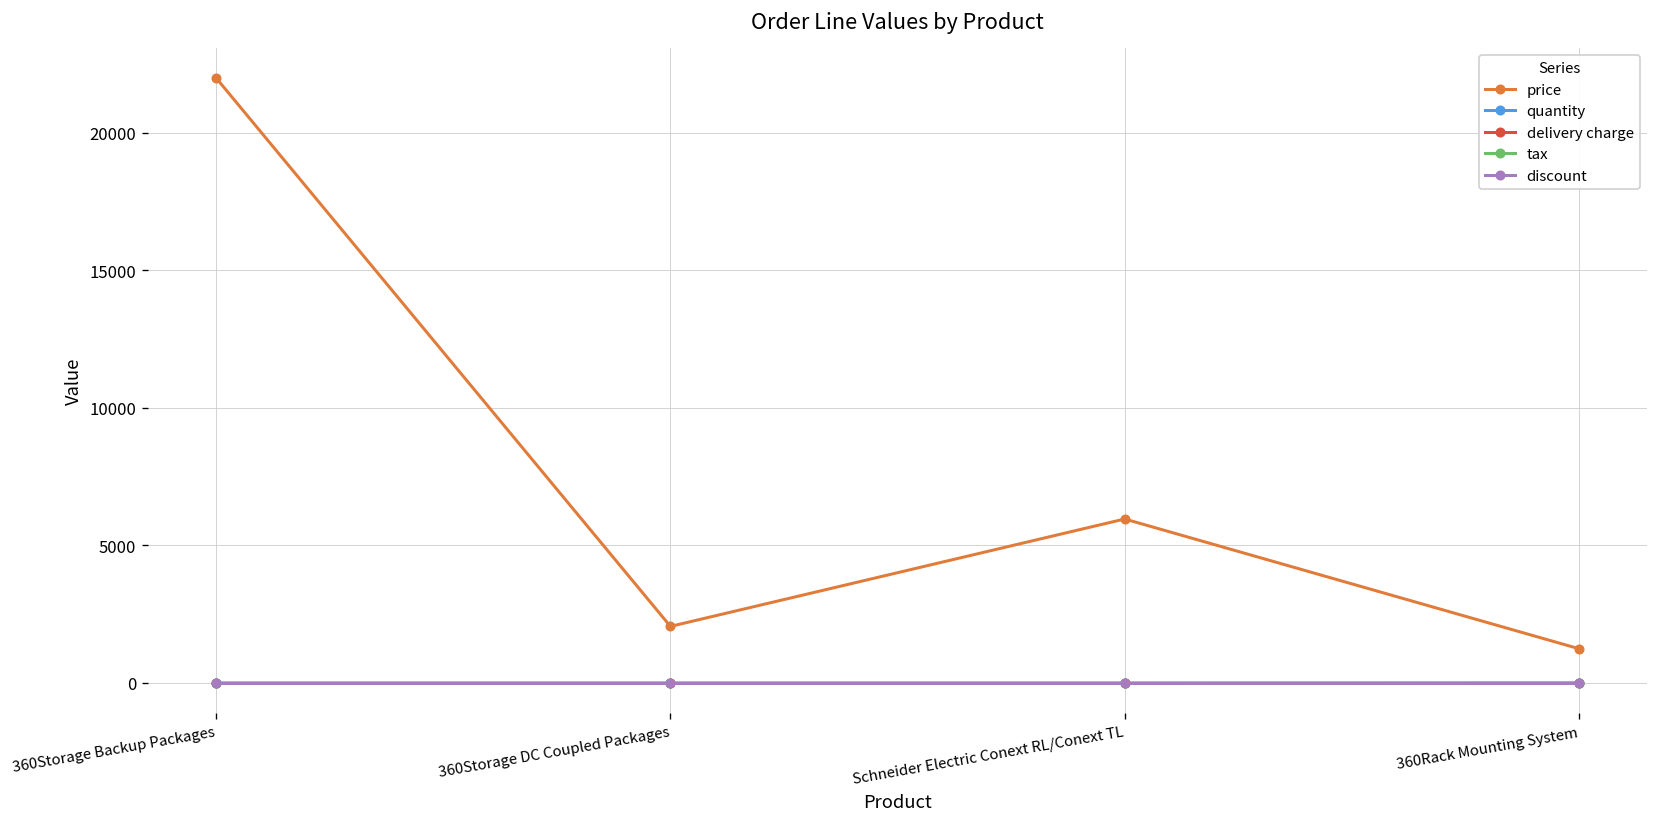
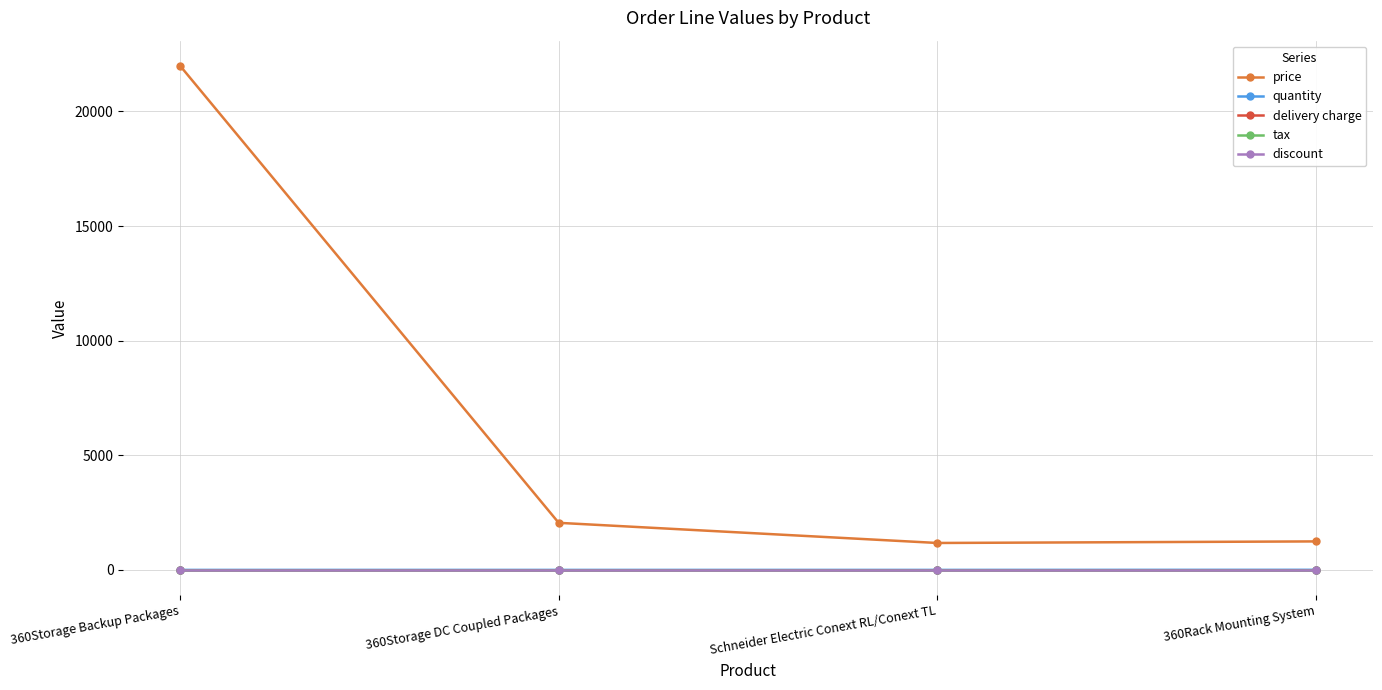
price, Schneider Electric Conext RL/Conext TL: 6000 -> 1200
